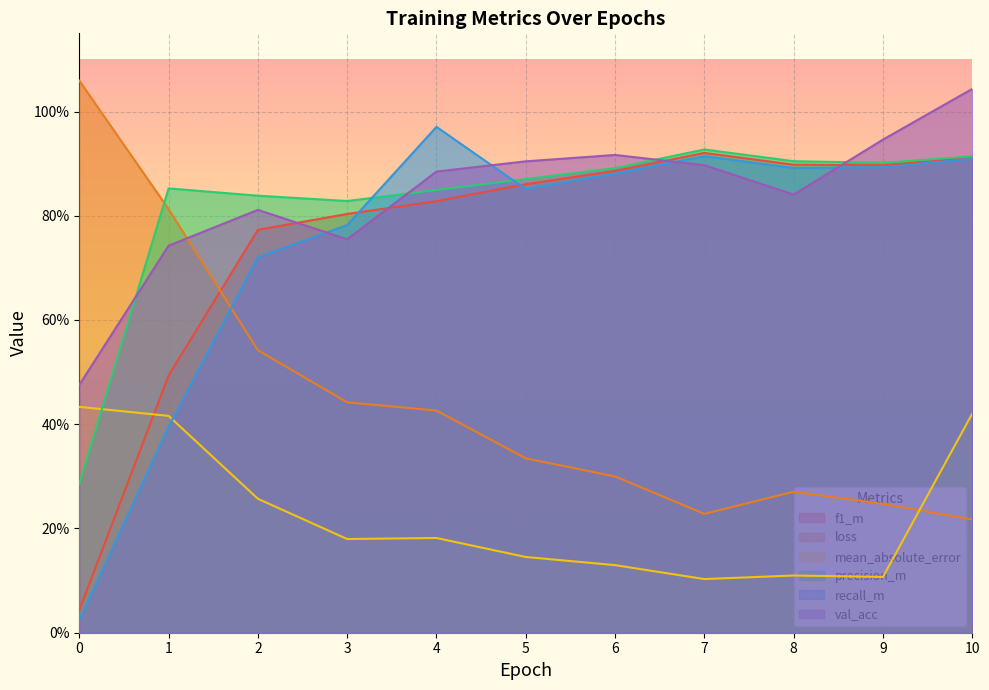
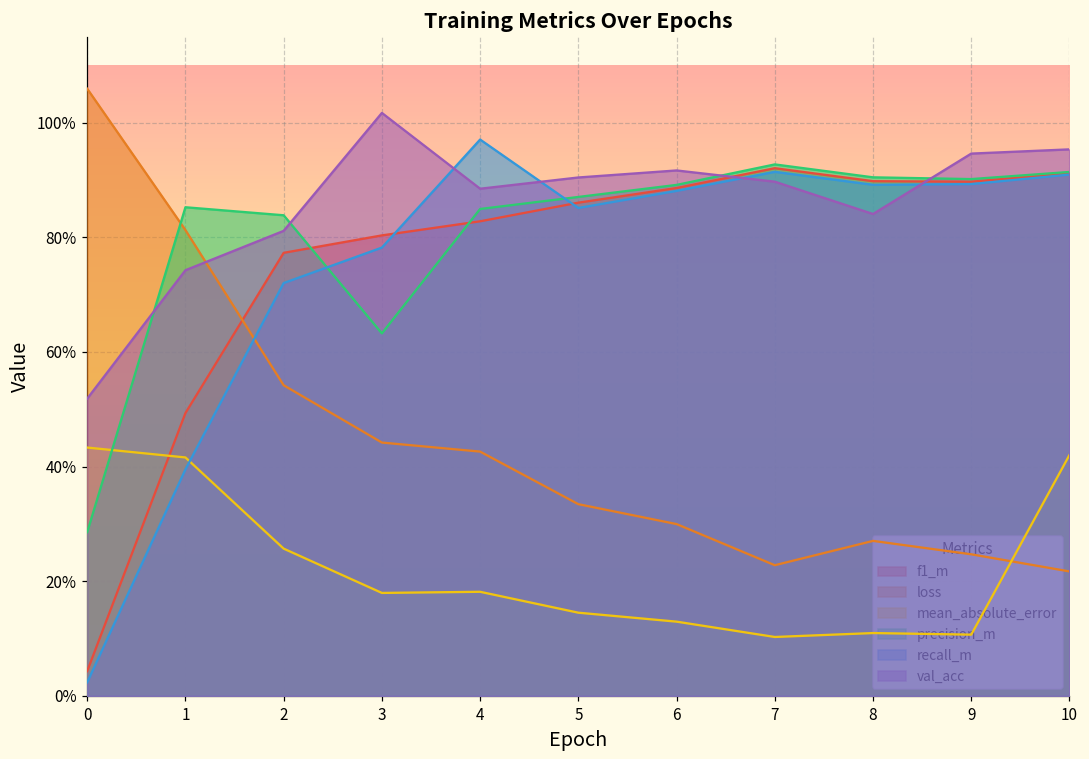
val_acc, 0: 48% -> 52%
precision_m, 3: 83% -> 63%
val_acc, 3: 75% -> 102%
val_acc, 10: 104% -> 95%
